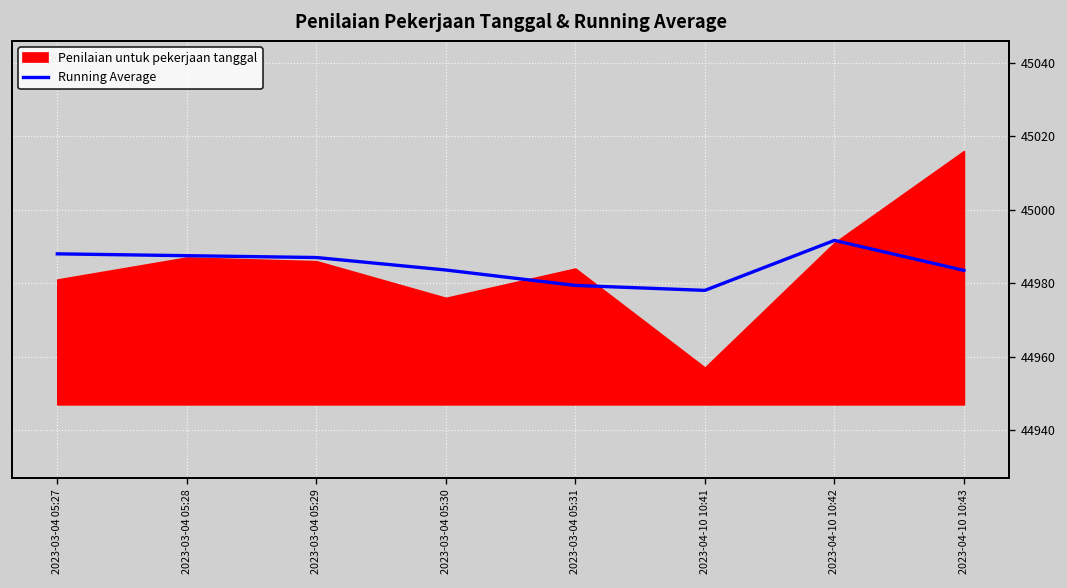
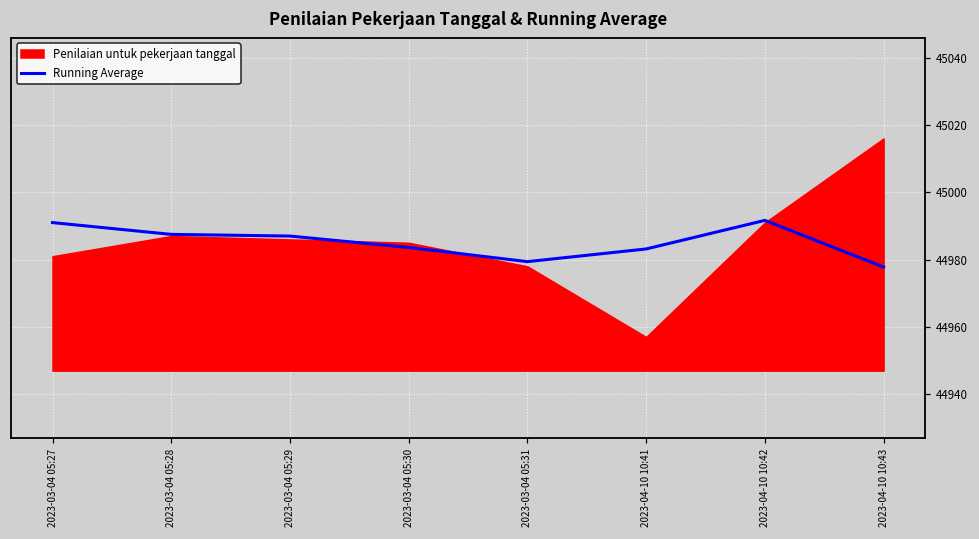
Running Average, 2023-03-04 05:27: 44988 -> 44991
Penilaian untuk pekerjaan tanggal, 2023-03-04 05:30: 44976 -> 44985
Penilaian untuk pekerjaan tanggal, 2023-03-04 05:31: 44984 -> 44978
Running Average, 2023-04-10 10:41: 44978 -> 44983
Running Average, 2023-04-10 10:43: 44984 -> 44978
